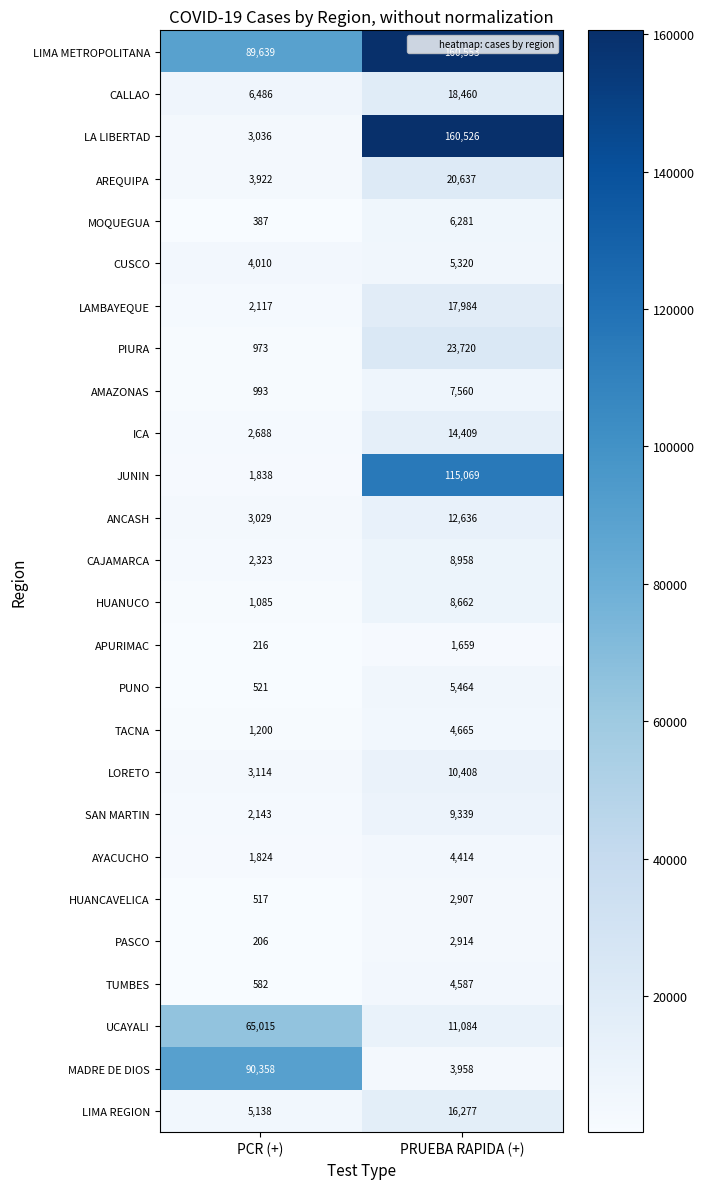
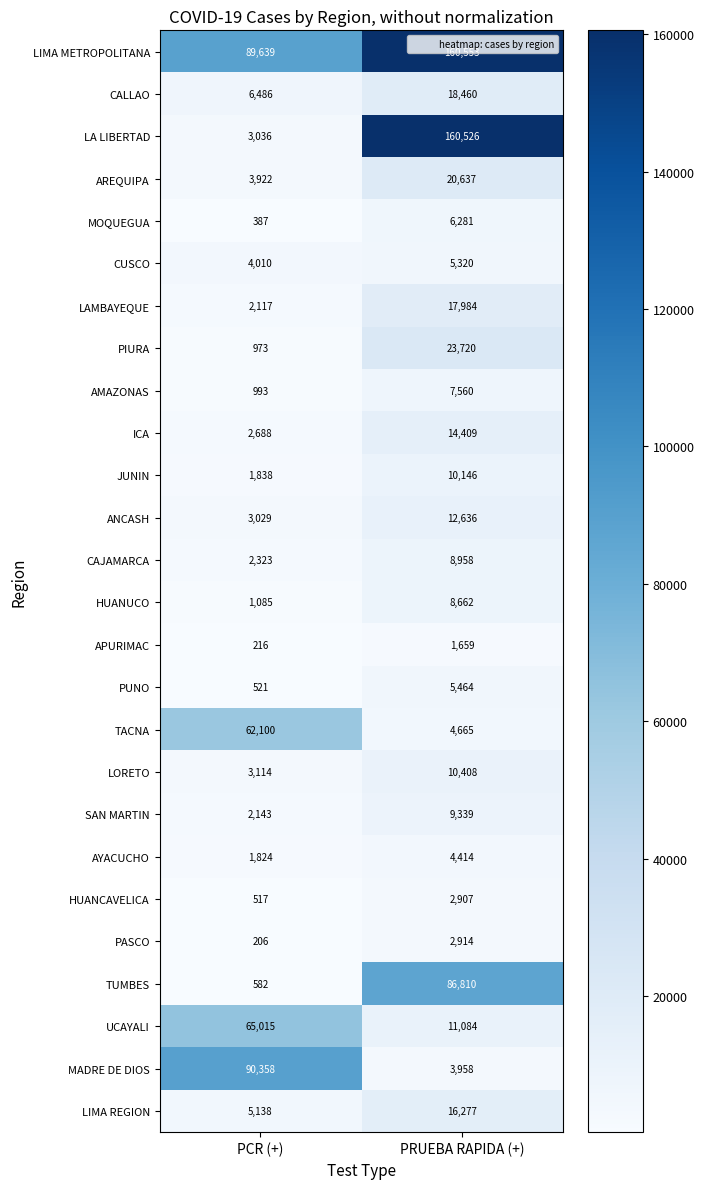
JUNIN, PRUEBA RAPIDA (+): 115,069 -> 10,146
TACNA, PCR (+): 1,200 -> 62,100
TUMBES, PRUEBA RAPIDA (+): 4,587 -> 86,810
